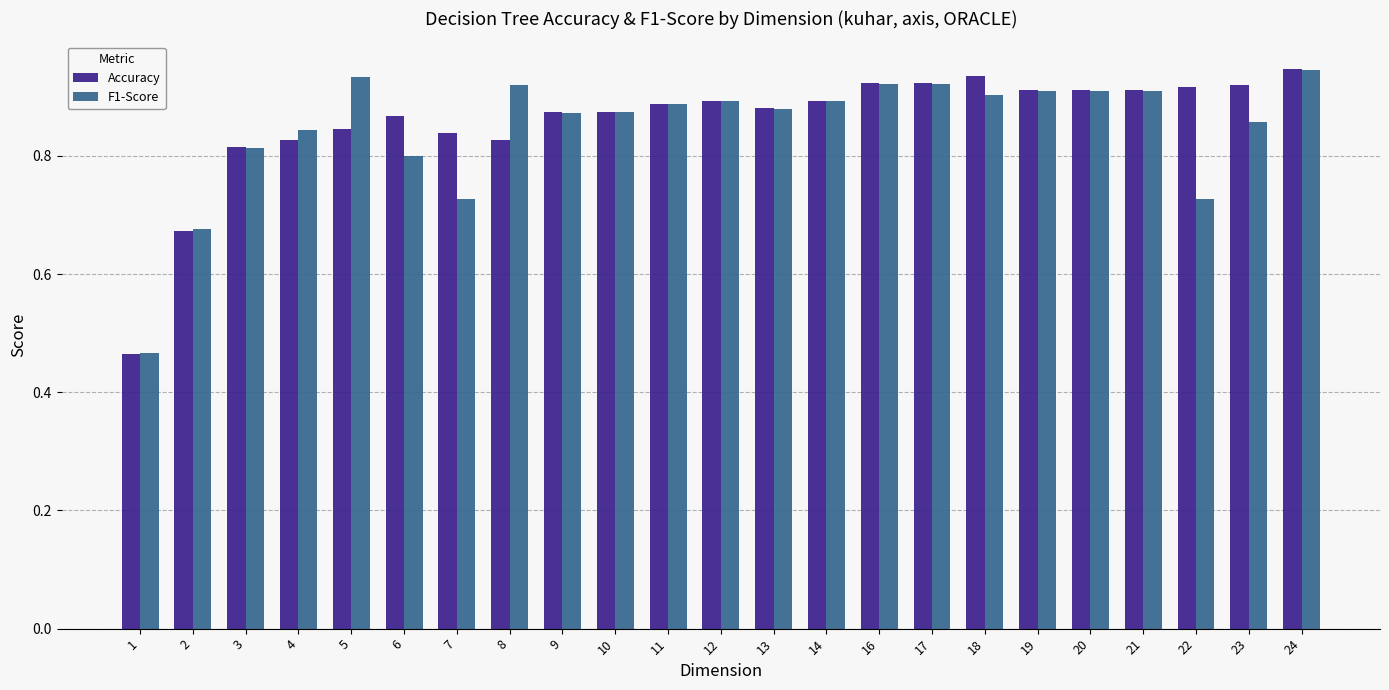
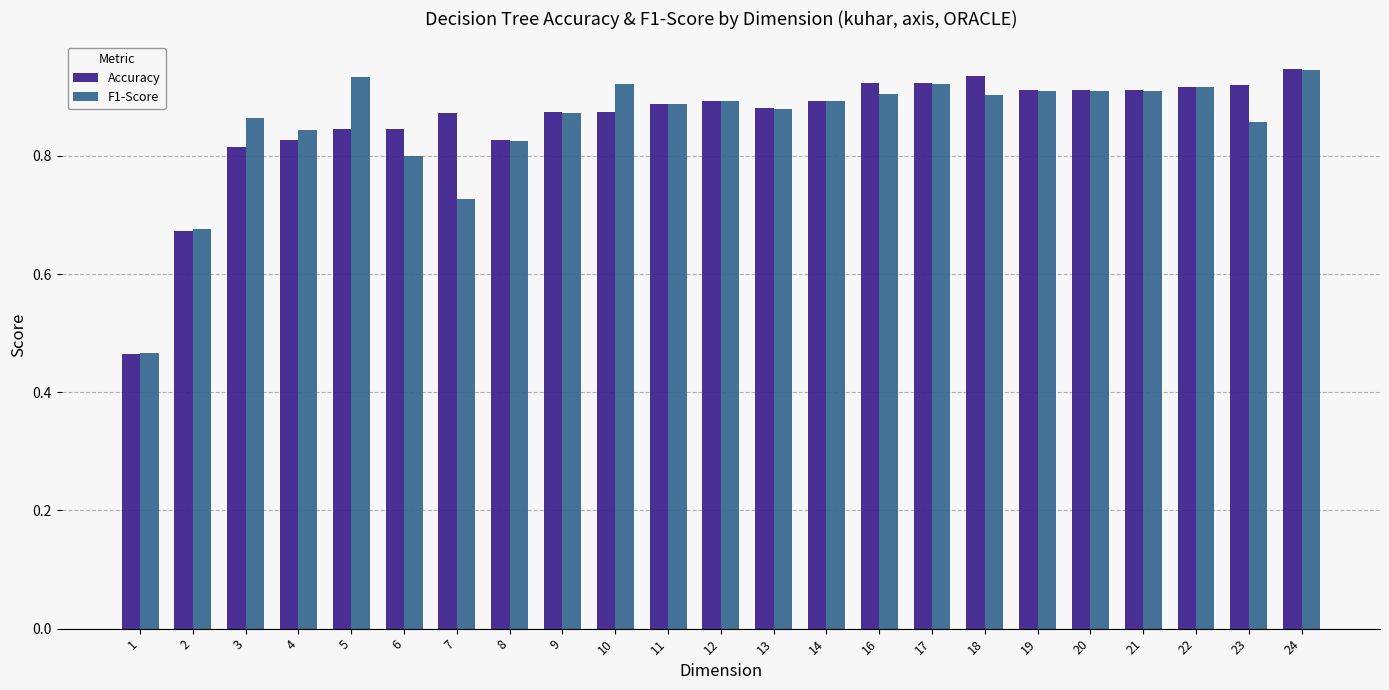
F1-Score, 3: 0.81 -> 0.86
Accuracy, 6: 0.87 -> 0.85
Accuracy, 7: 0.84 -> 0.87
F1-Score, 8: 0.92 -> 0.83
F1-Score, 10: 0.87 -> 0.92
F1-Score, 16: 0.92 -> 0.90
F1-Score, 22: 0.73 -> 0.92
